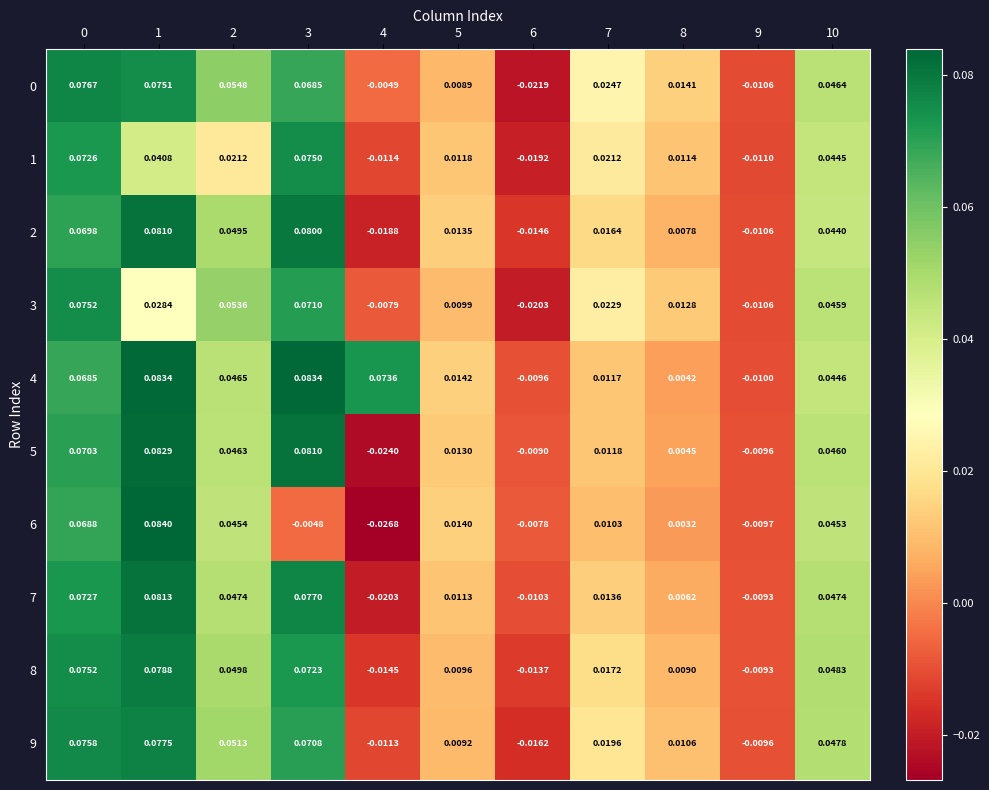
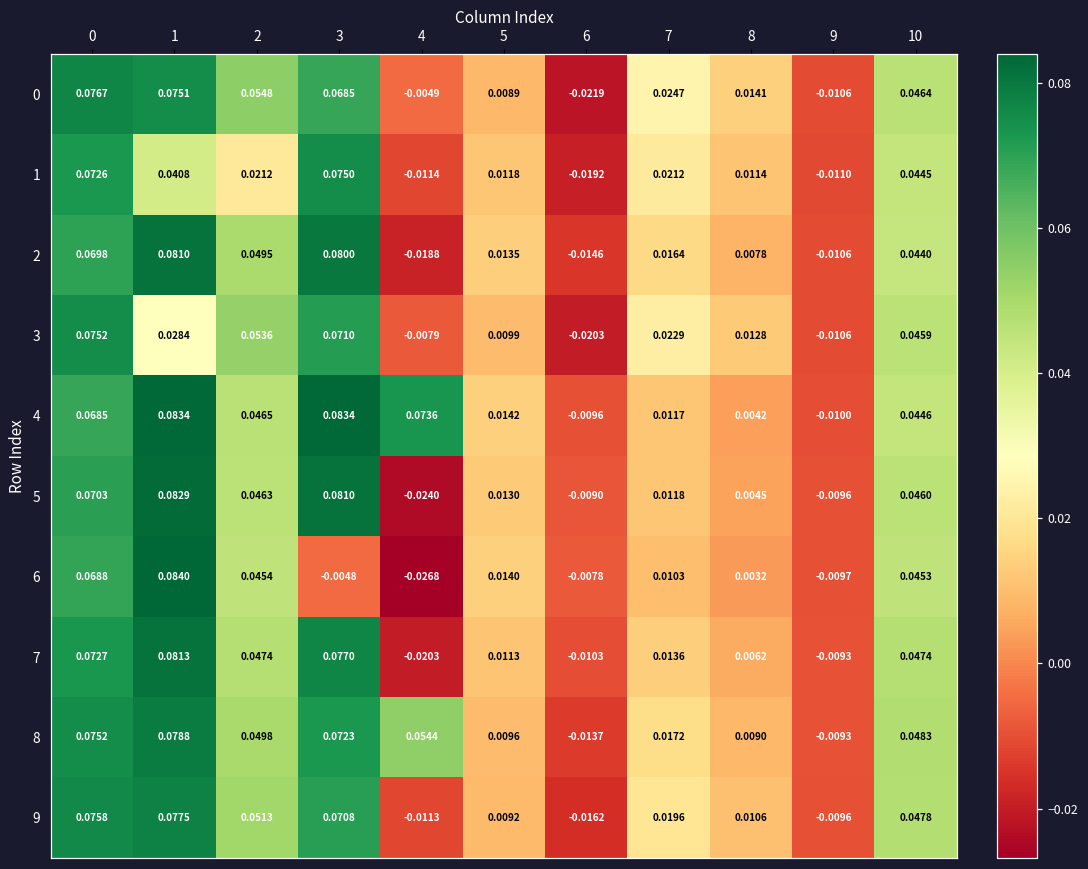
8, 4: -0.0145 -> 0.0544
